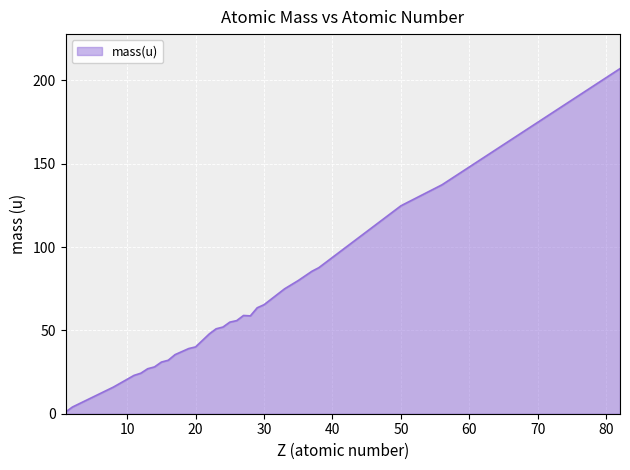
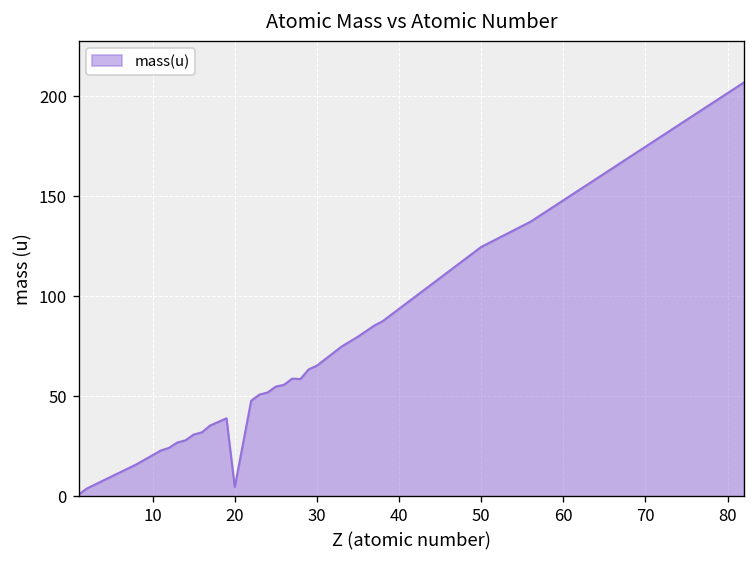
20: 40 -> 5
